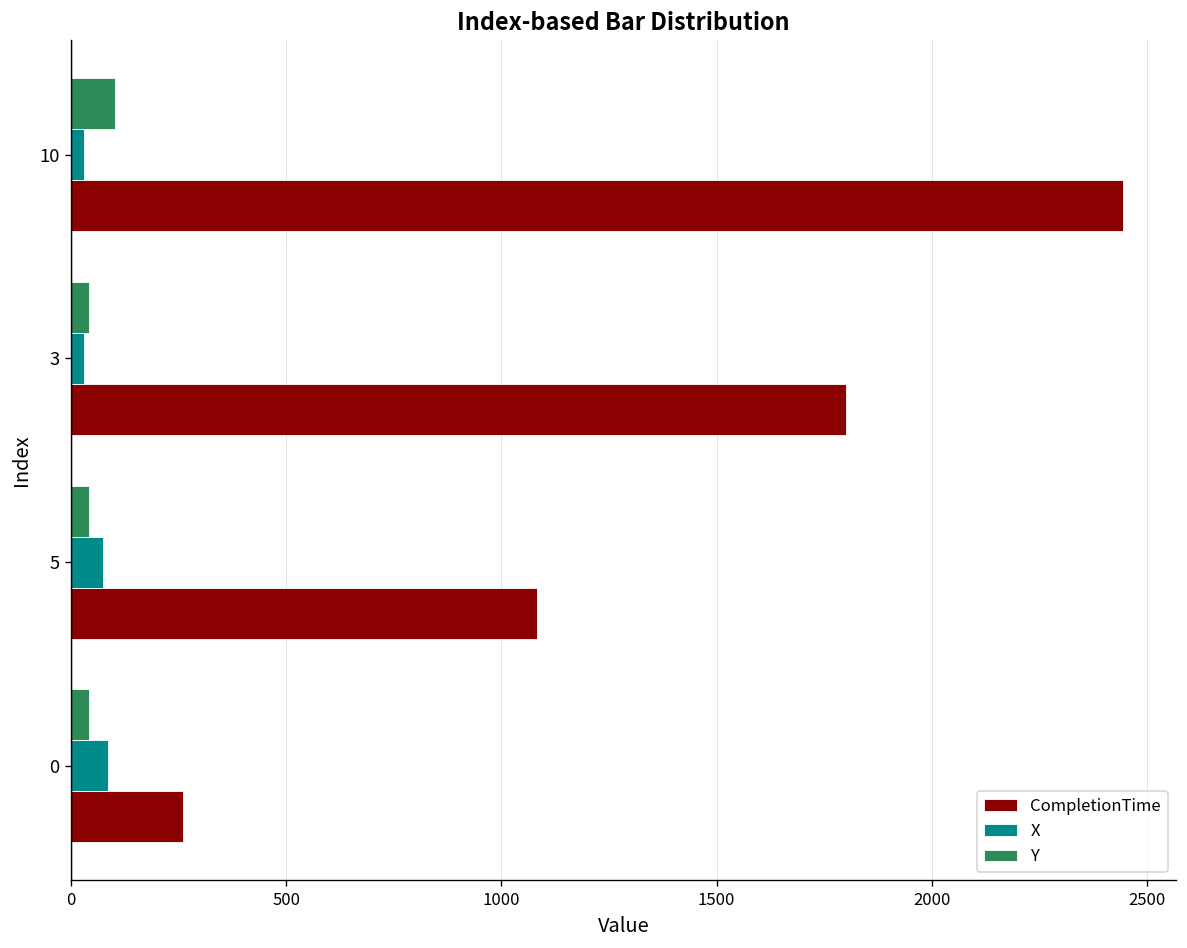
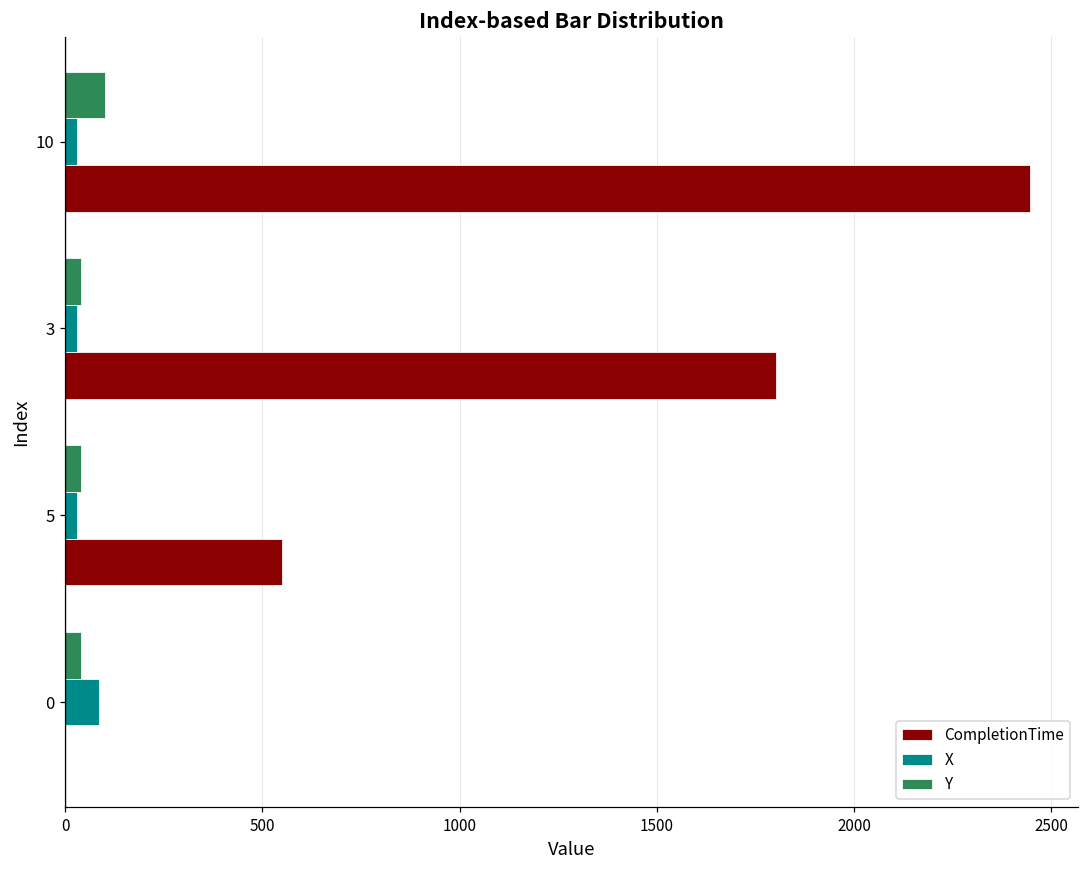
X, 5: 70 -> 30
CompletionTime, 5: 1080 -> 550
CompletionTime, 0: 260 -> 0
